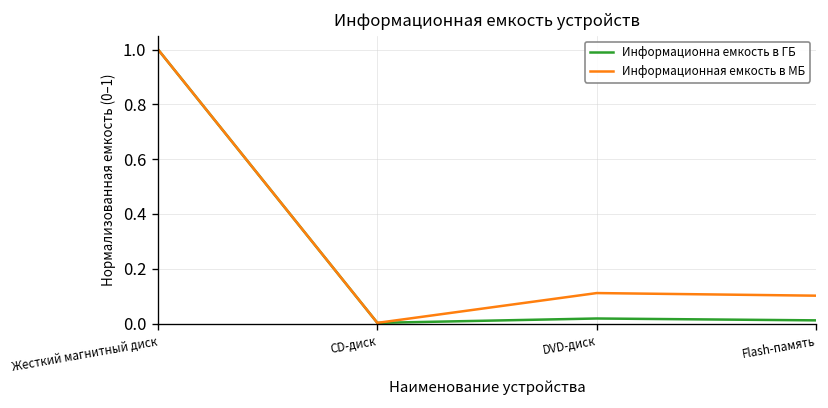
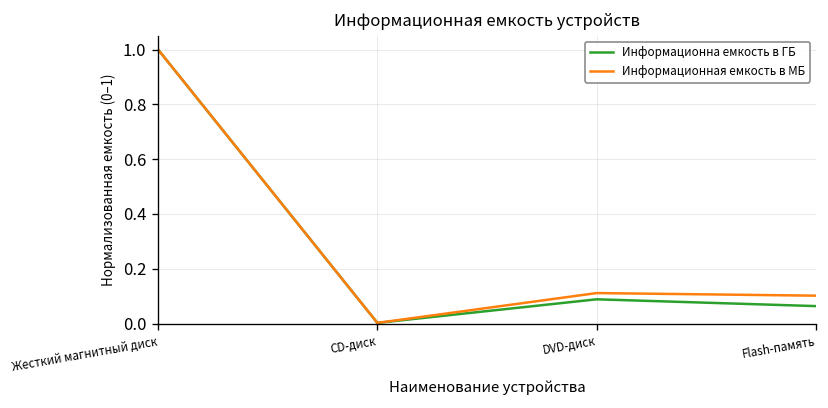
Информационна емкость в ГБ, DVD-диск: 0.02 -> 0.09
Информационна емкость в ГБ, Flash-память: 0.01 -> 0.06
